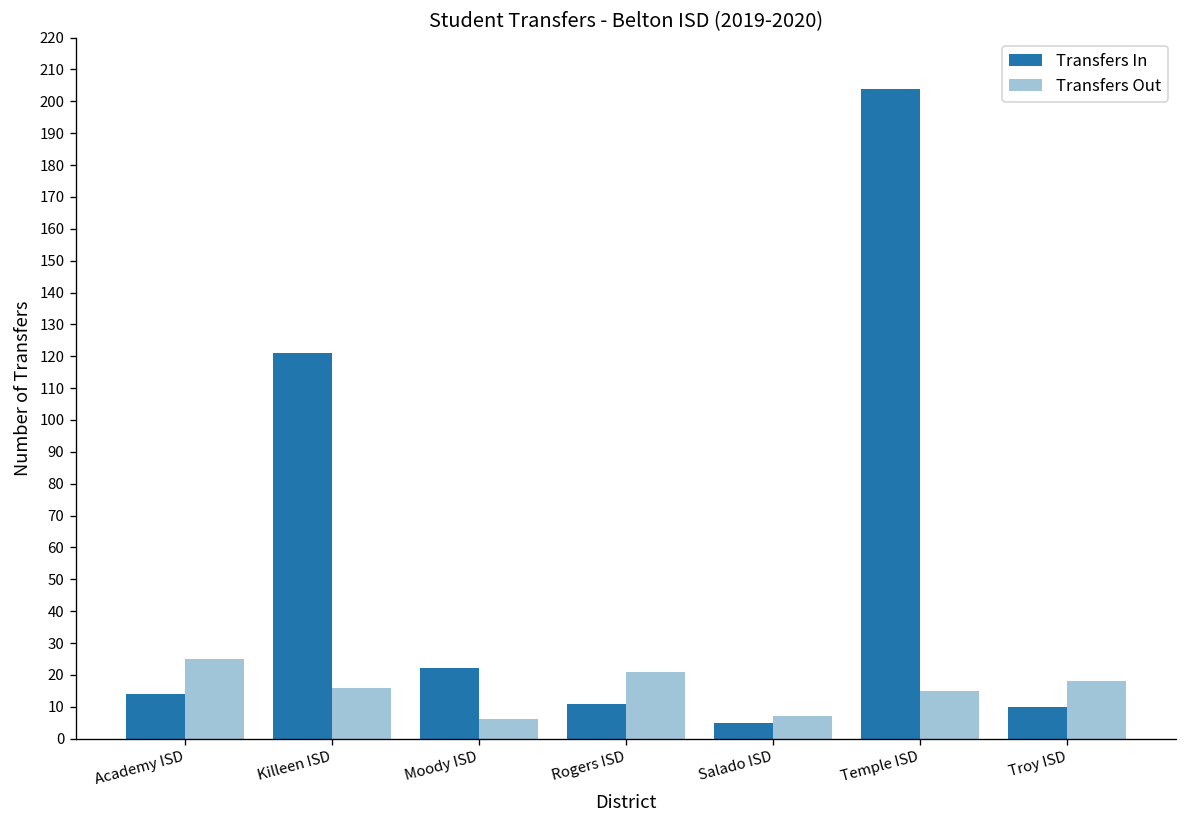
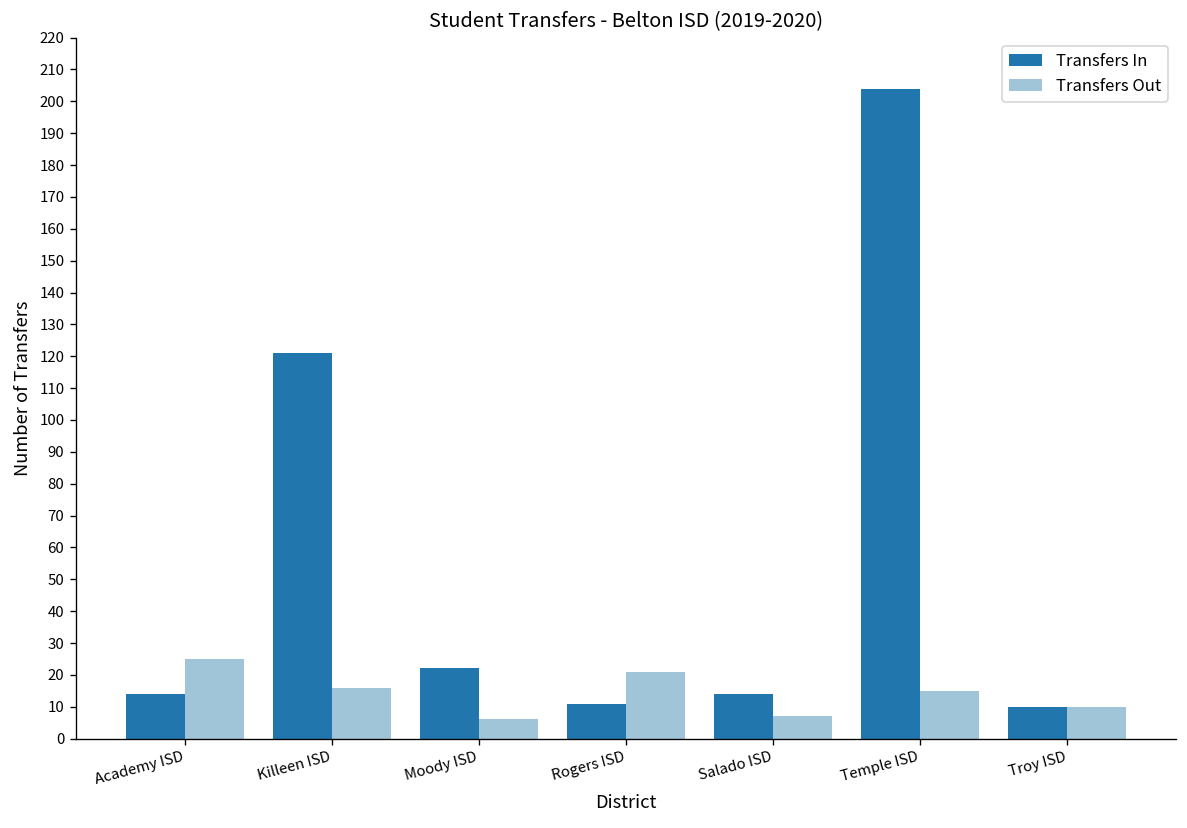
Transfers In, Salado ISD: 5 -> 14
Transfers Out, Troy ISD: 18 -> 10
